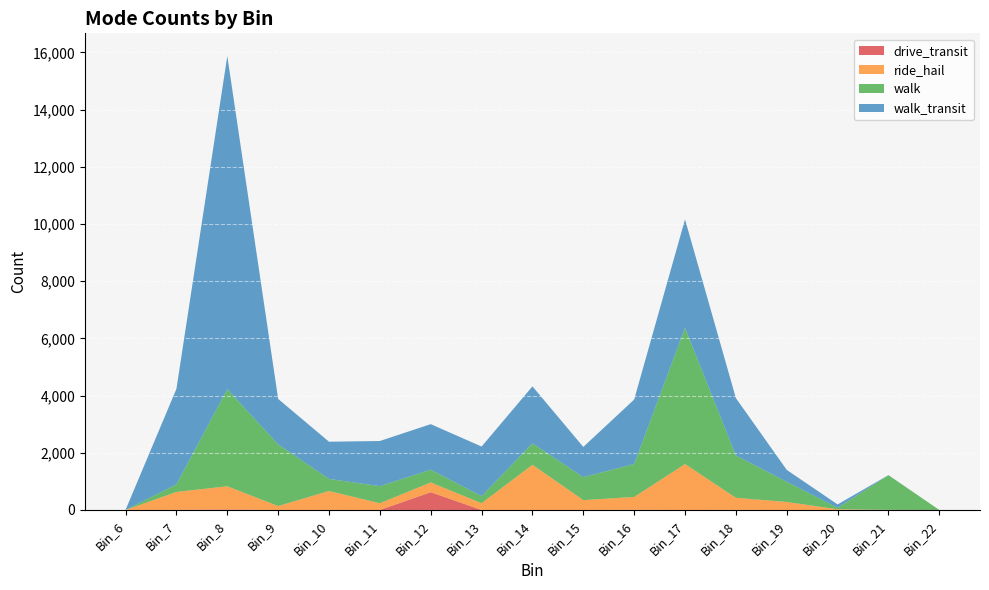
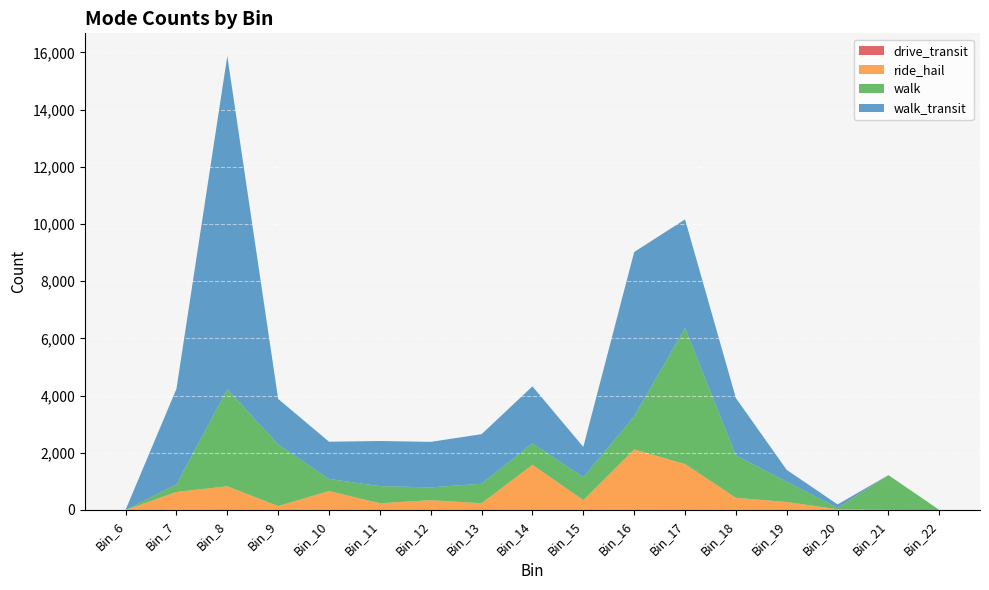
drive_transit, Bin_12: 600 -> 0
walk, Bin_13: 200 -> 700
ride_hail, Bin_16: 400 -> 2,100
walk_transit, Bin_16: 2,300 -> 5,700
